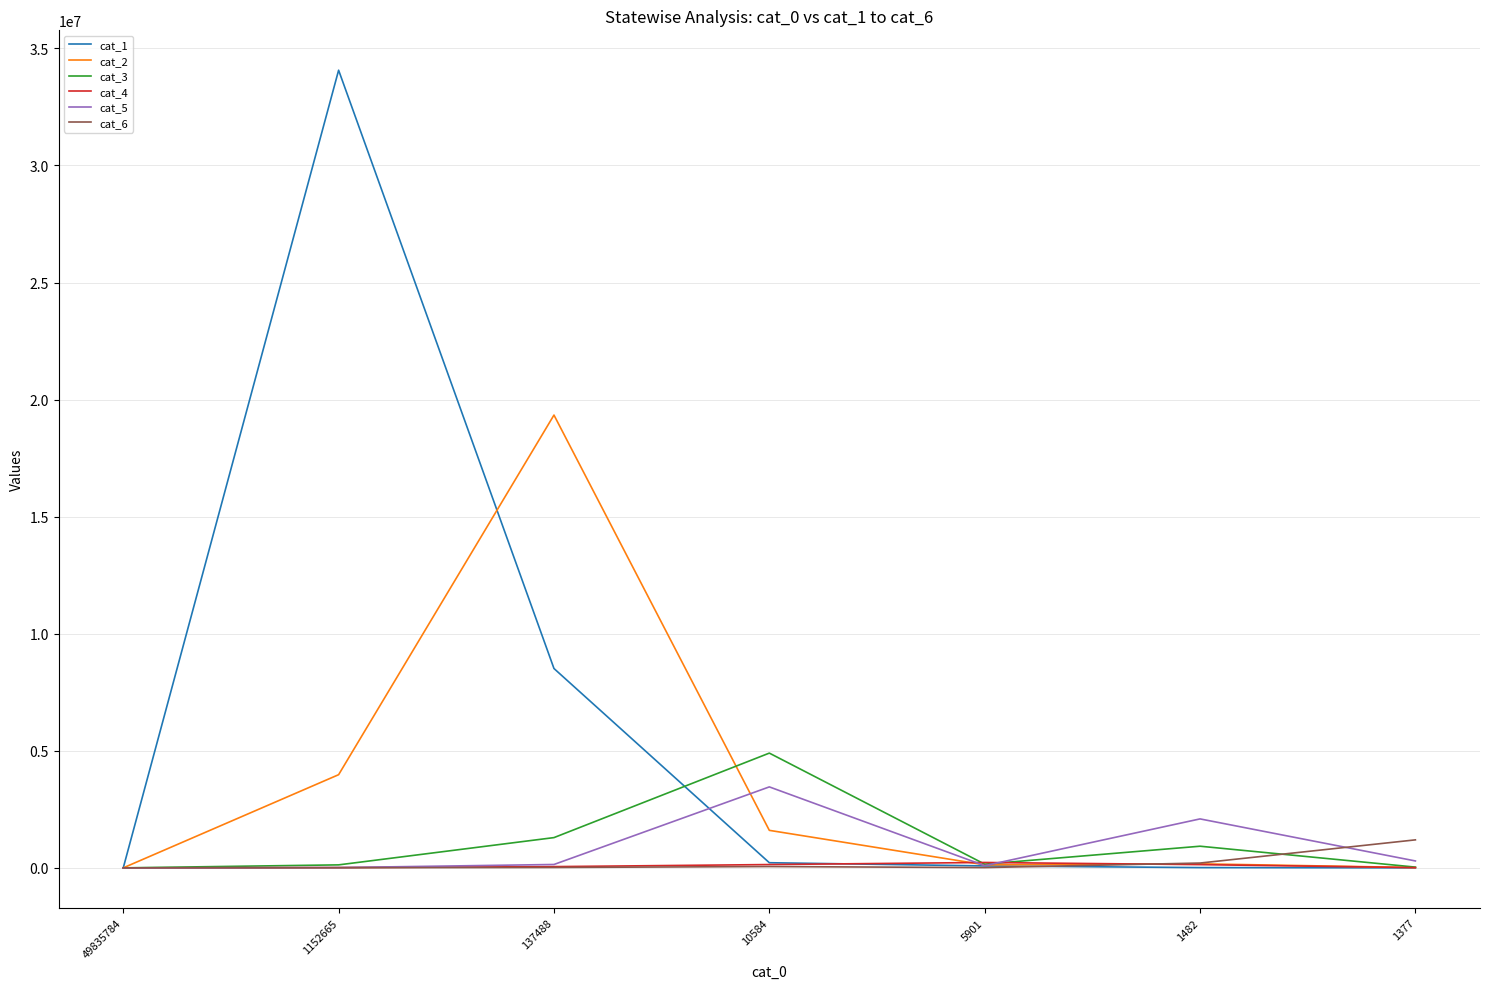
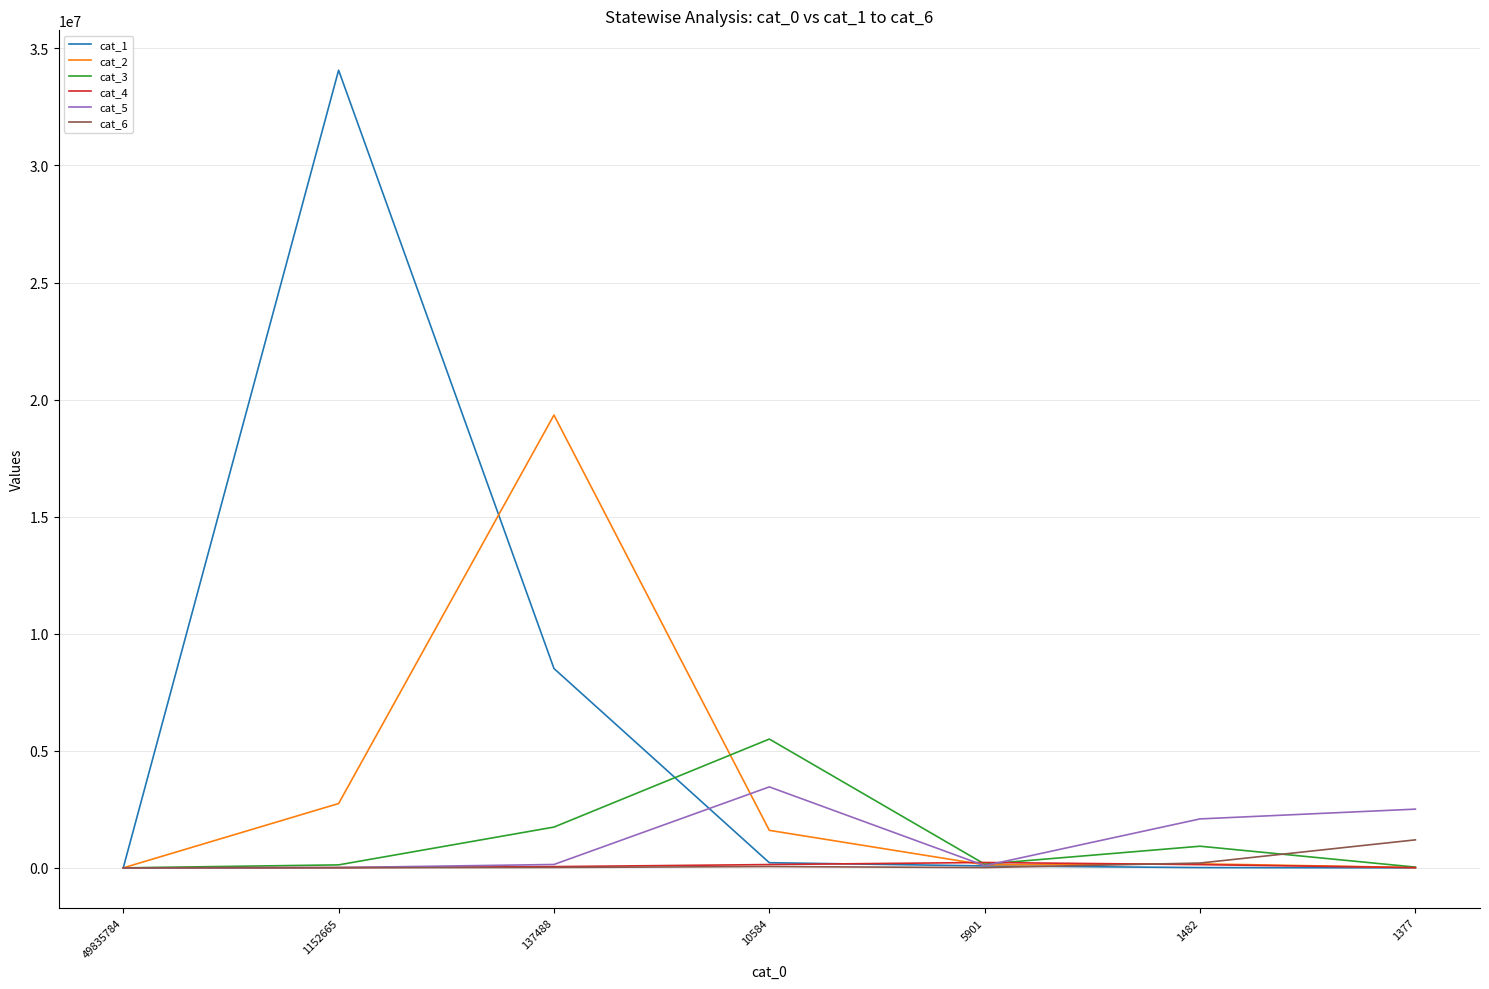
cat_2, 1152665: 4000000 -> 2700000
cat_3, 137488: 1300000 -> 1700000
cat_3, 10584: 4900000 -> 5500000
cat_5, 1377: 300000 -> 2500000
